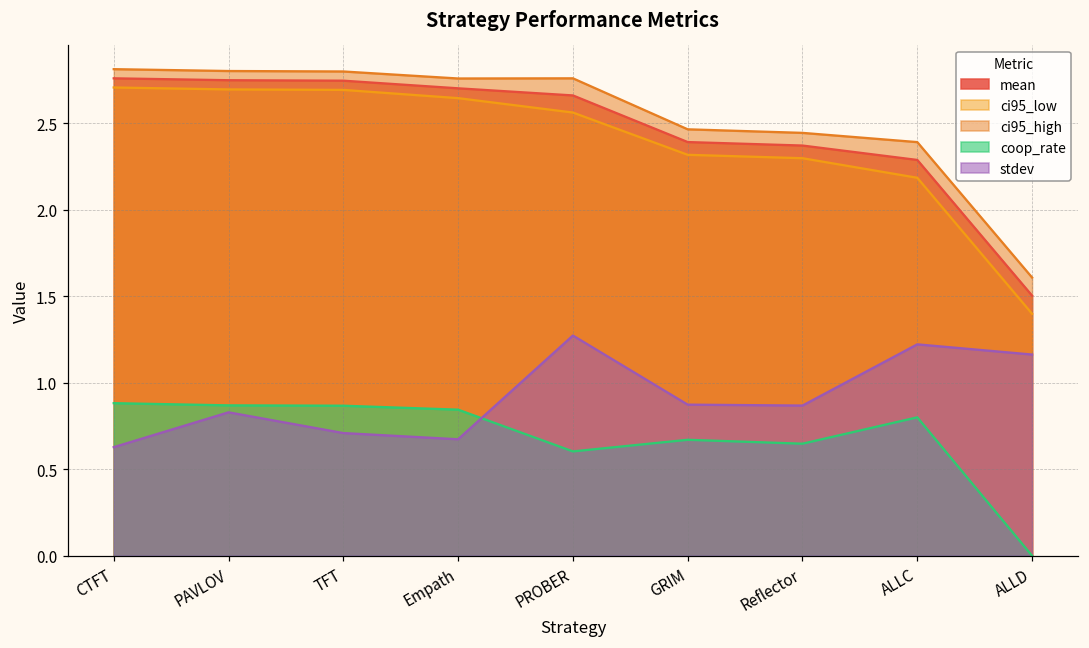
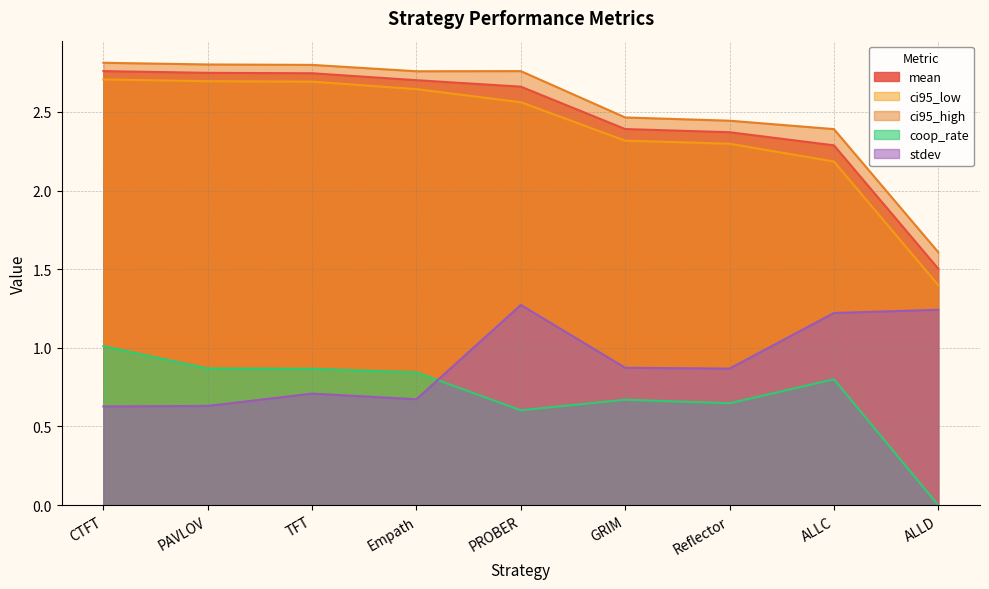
coop_rate, CTFT: 0.88 -> 1.01
stdev, PAVLOV: 0.83 -> 0.63
stdev, ALLD: 1.16 -> 1.24
